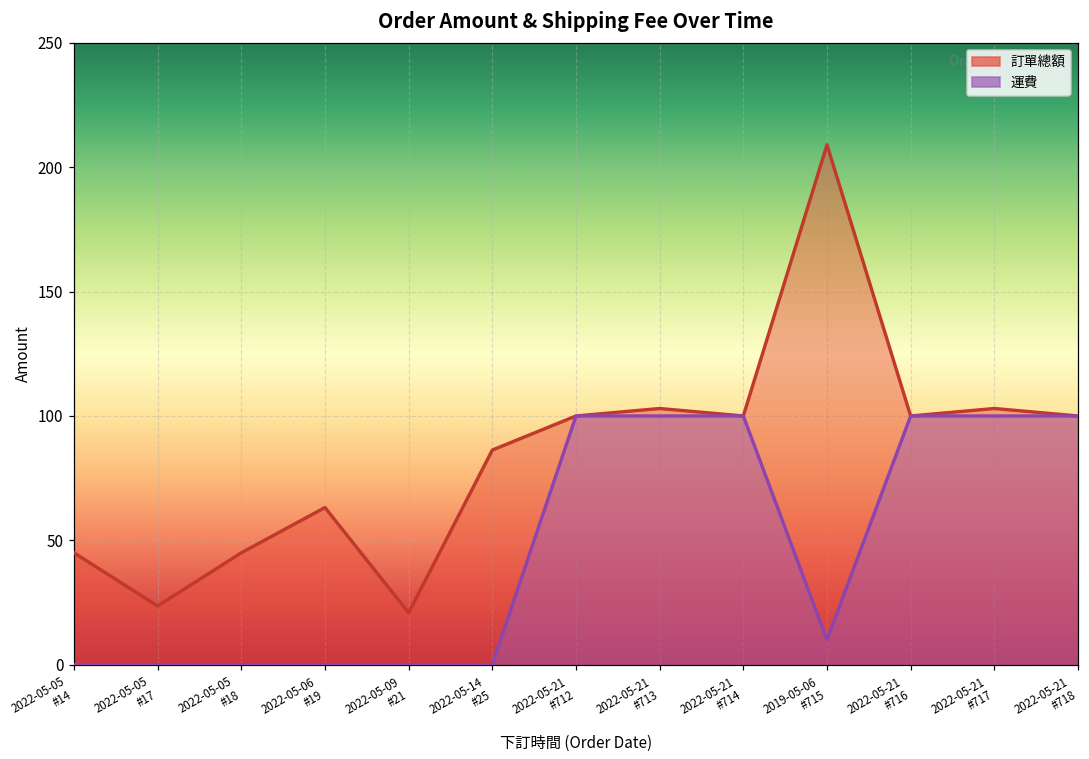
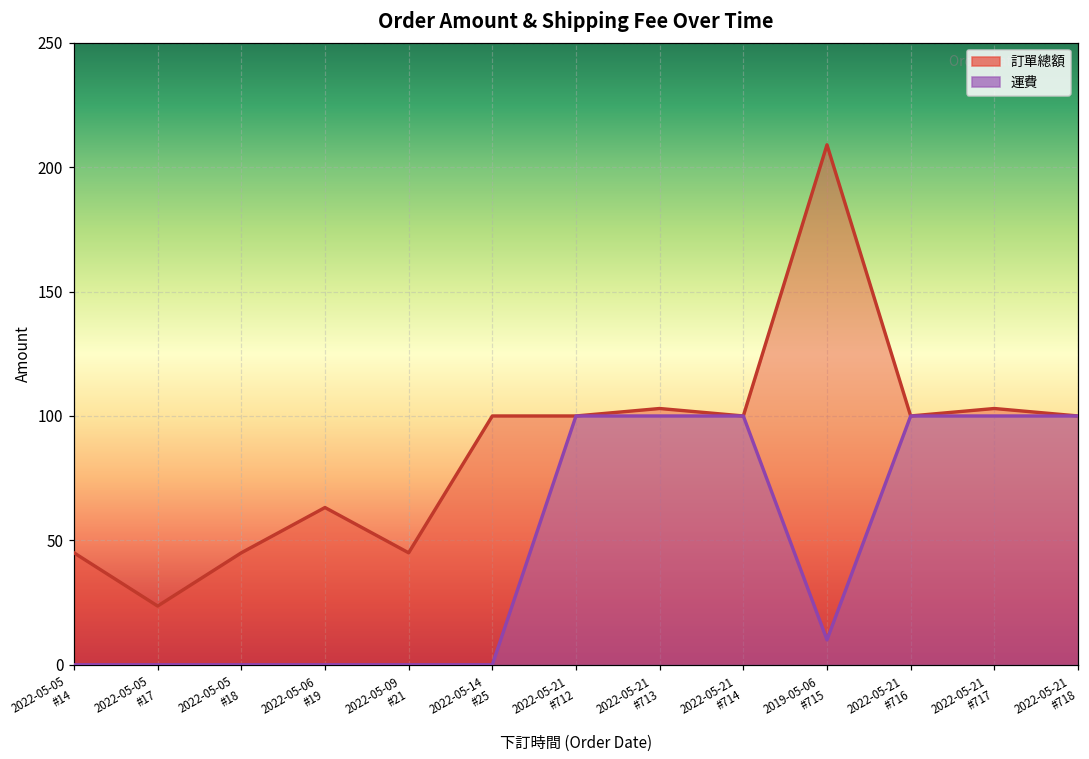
訂單總額, 2022-05-09 #21: 21 -> 45
訂單總額, 2022-05-14 #25: 86 -> 100
